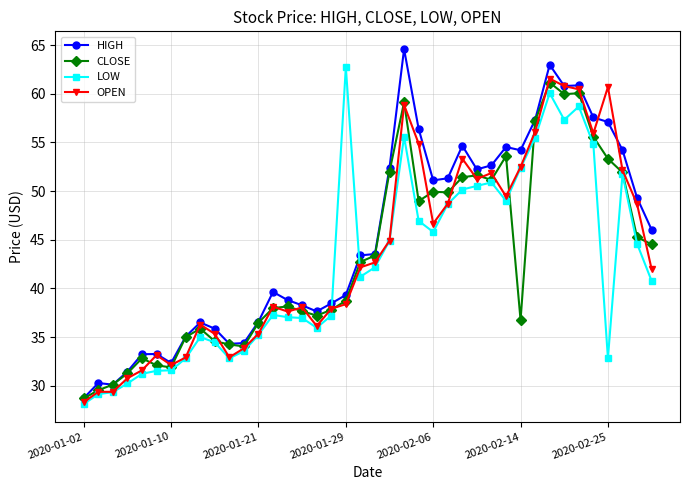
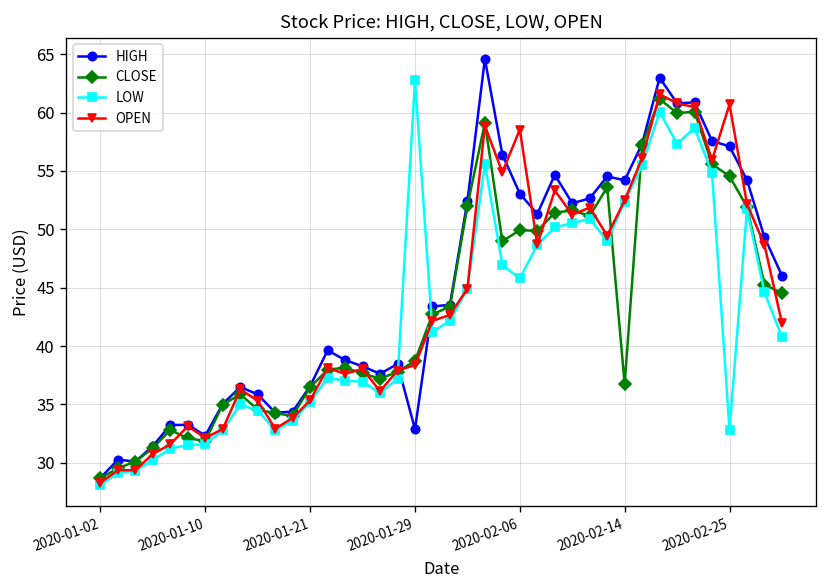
HIGH, 2020-01-29: 39 -> 33
HIGH, 2020-02-06: 51 -> 53
OPEN, 2020-02-06: 47 -> 59
CLOSE, 2020-02-25: 53 -> 55
